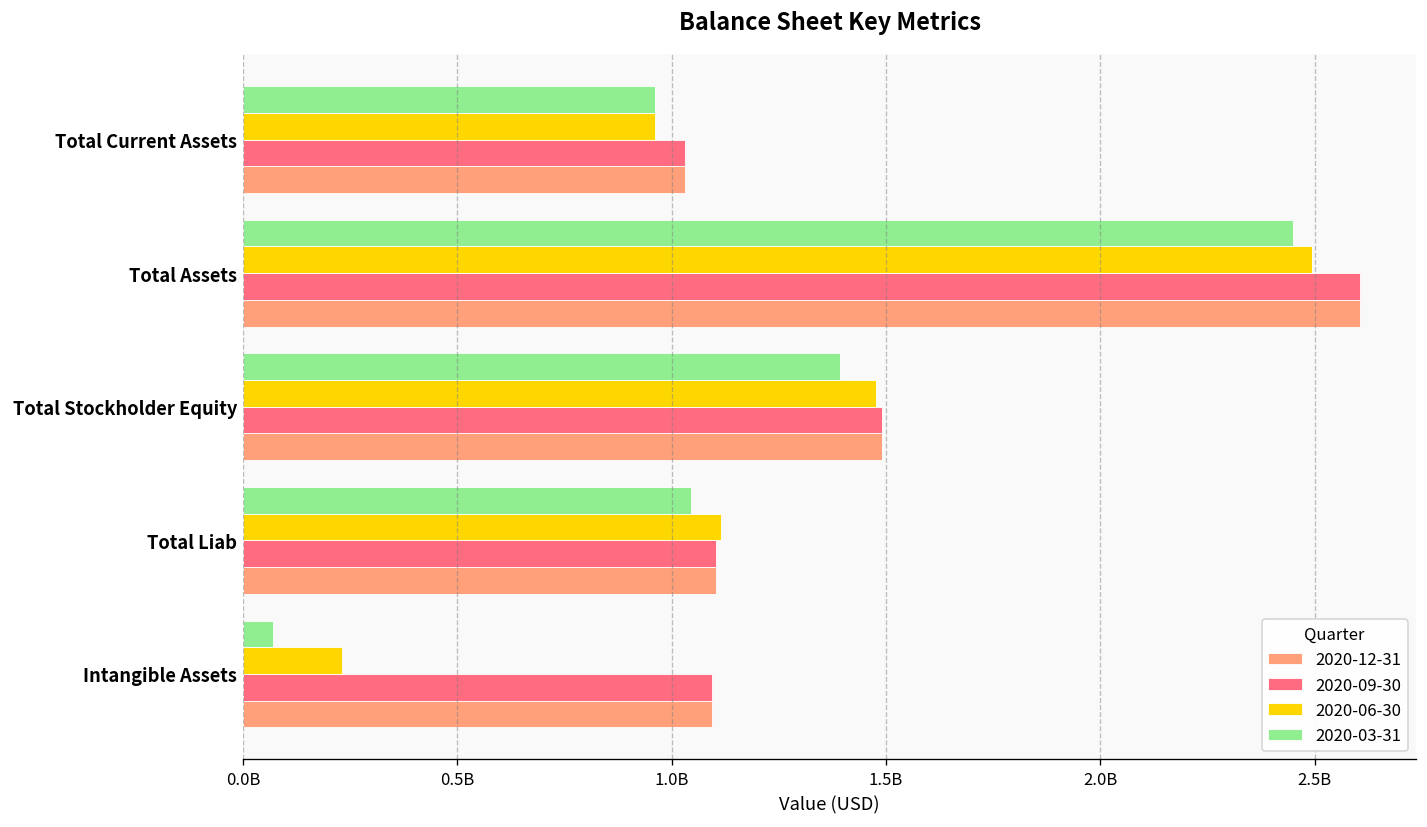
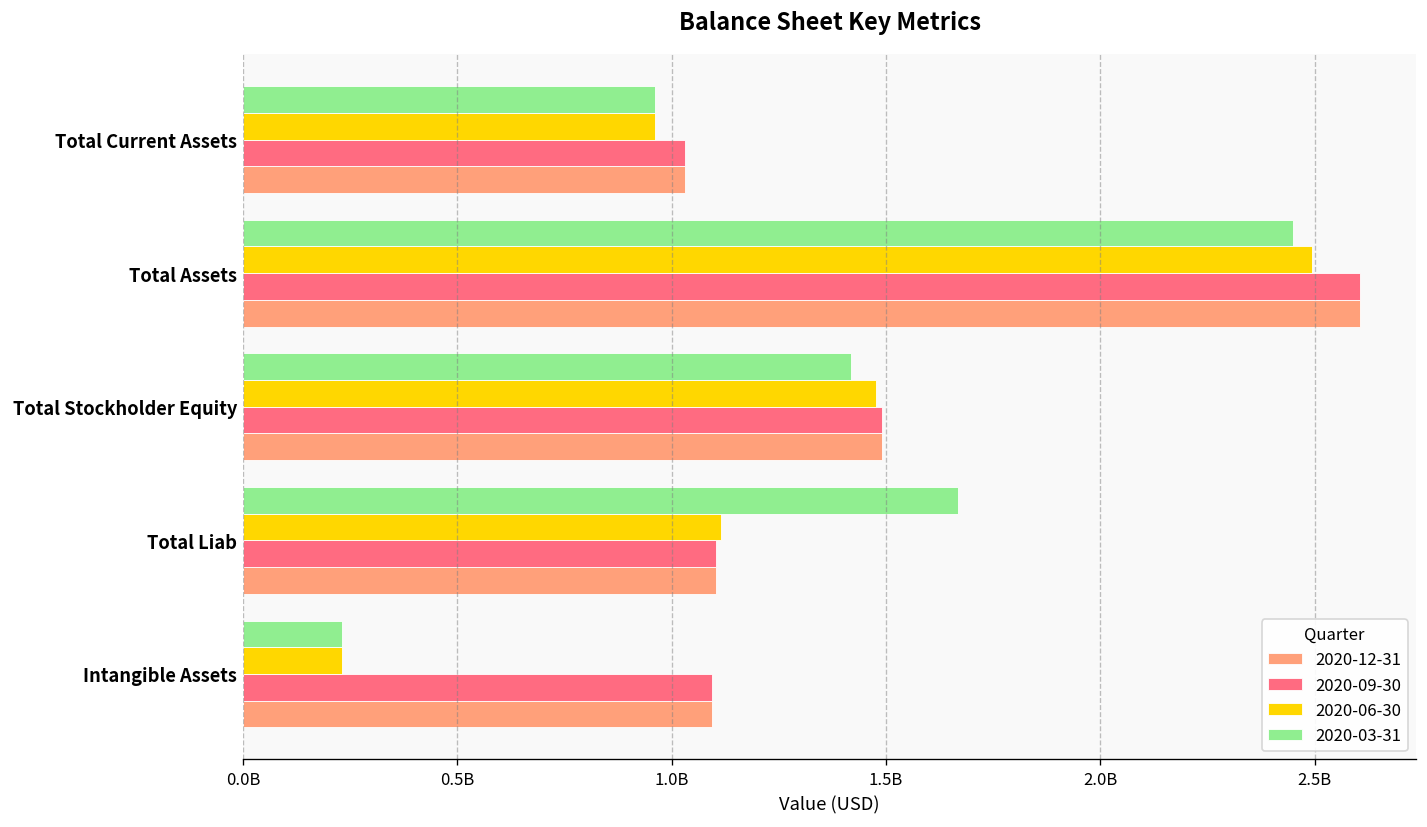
2020-03-31, Total Stockholder Equity: 1390000000 -> 1420000000
2020-03-31, Total Liab: 1050000000 -> 1670000000
2020-03-31, Intangible Assets: 70000000 -> 230000000
